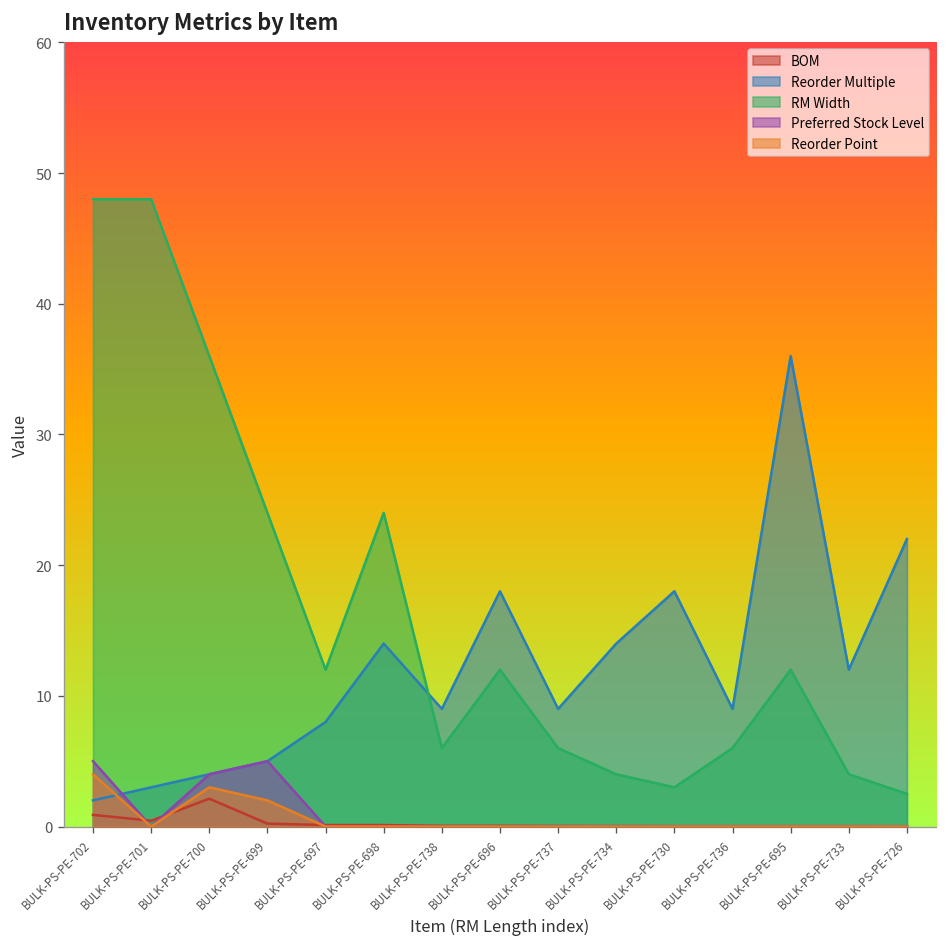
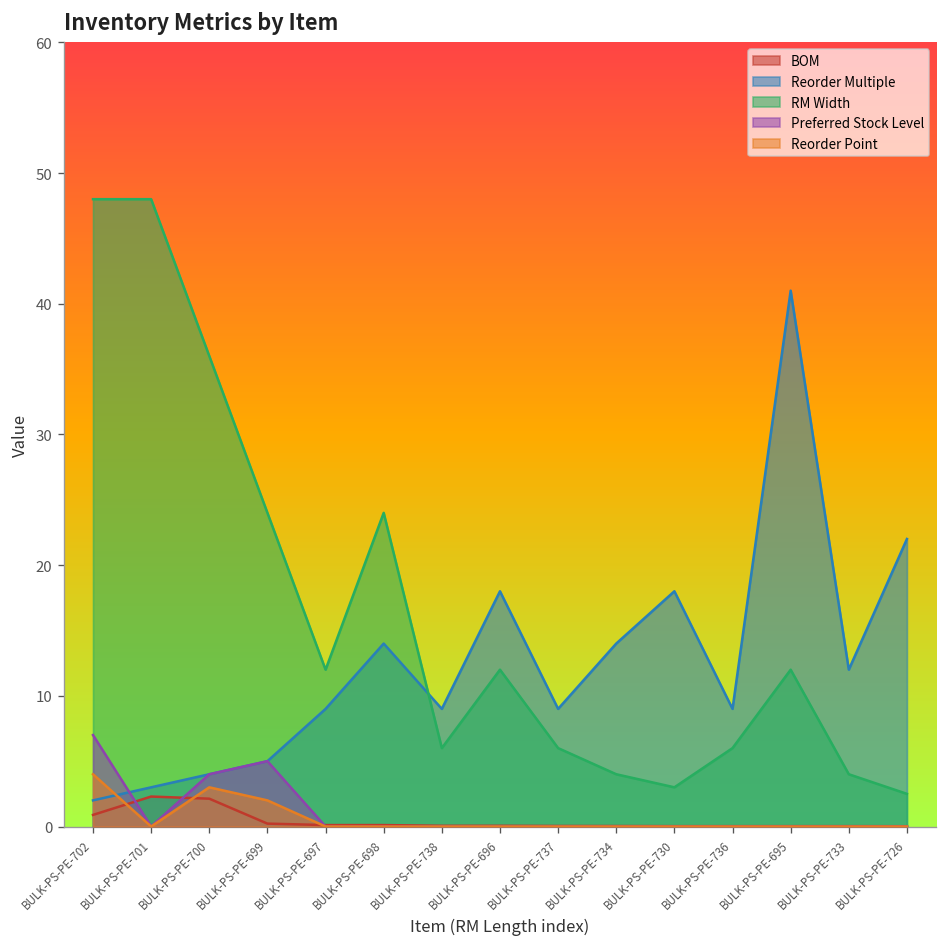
Preferred Stock Level, BULK-PS-PE-702: 5 -> 7
BOM, BULK-PS-PE-701: 0.4 -> 2.3
Reorder Multiple, BULK-PS-PE-697: 8 -> 9
Reorder Multiple, BULK-PS-PE-695: 36 -> 41
